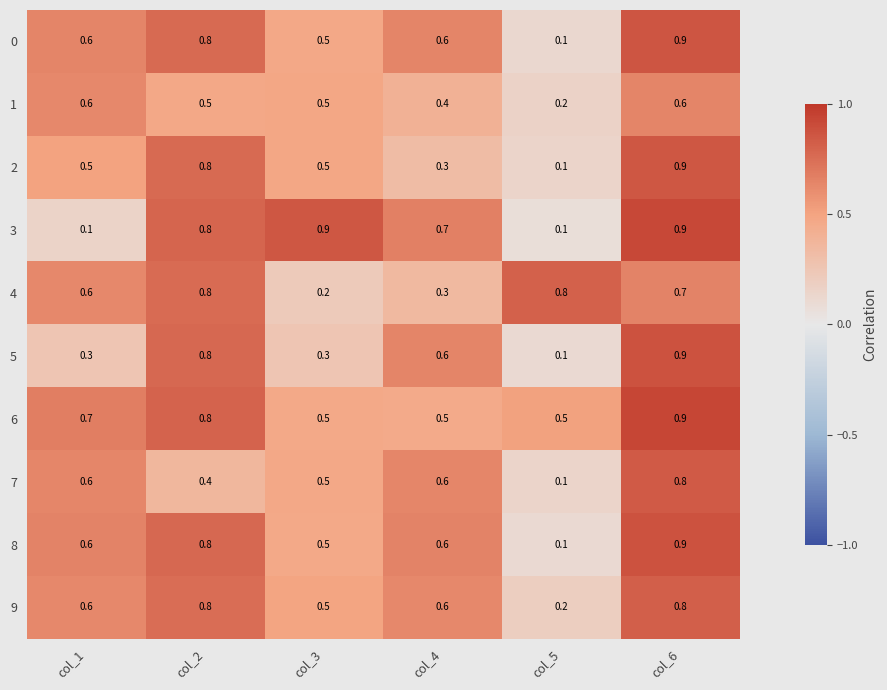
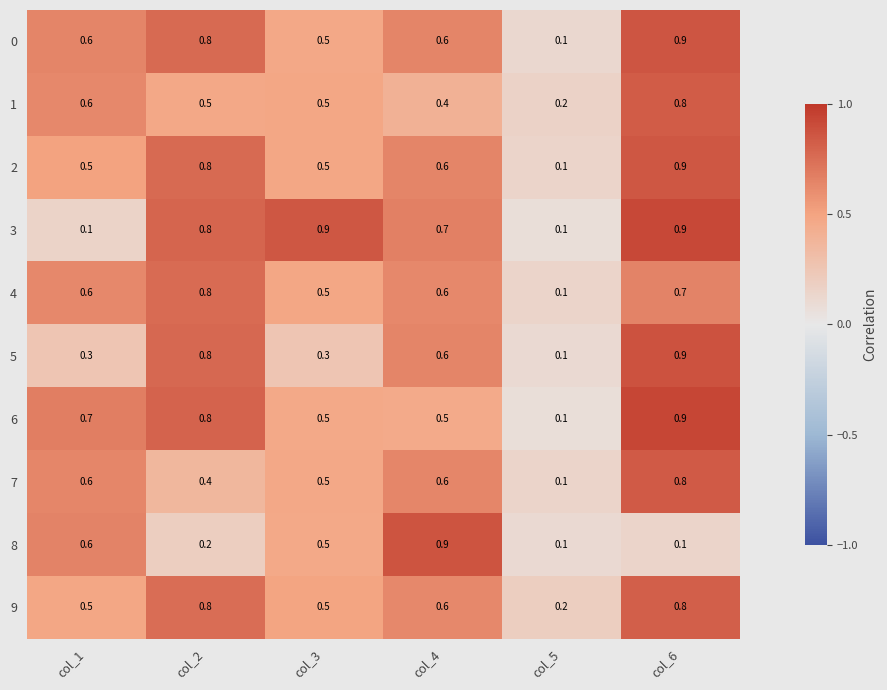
1, col_6: 0.6 -> 0.8
2, col_4: 0.3 -> 0.6
4, col_3: 0.2 -> 0.5
4, col_4: 0.3 -> 0.6
4, col_5: 0.8 -> 0.1
6, col_5: 0.5 -> 0.1
8, col_2: 0.8 -> 0.2
8, col_4: 0.6 -> 0.9
8, col_6: 0.9 -> 0.1
9, col_1: 0.6 -> 0.5
